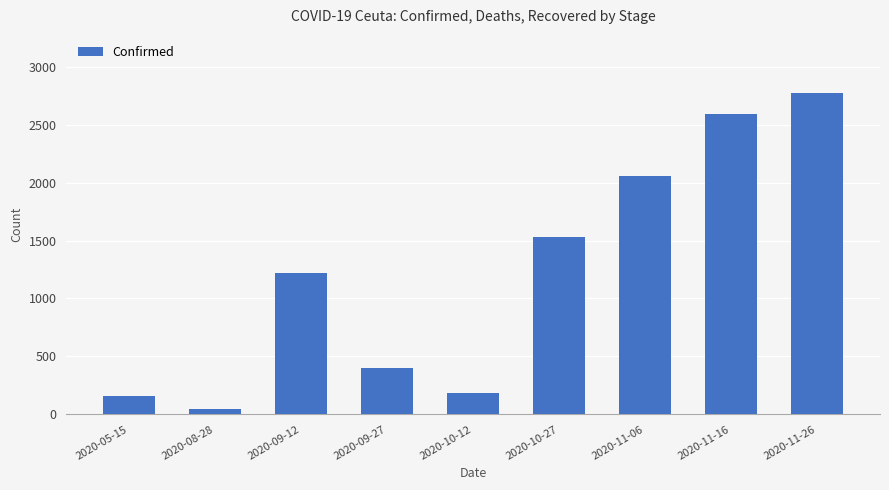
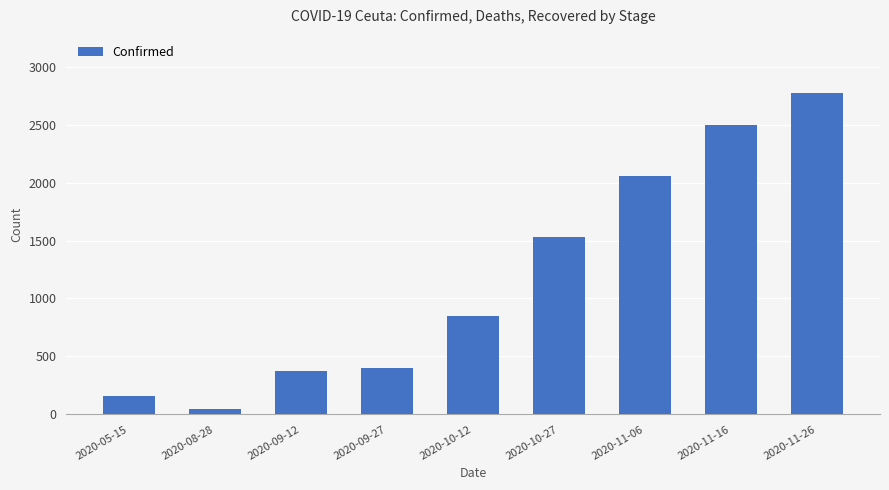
2020-09-12: 1220 -> 380
2020-10-12: 190 -> 850
2020-11-16: 2590 -> 2500
